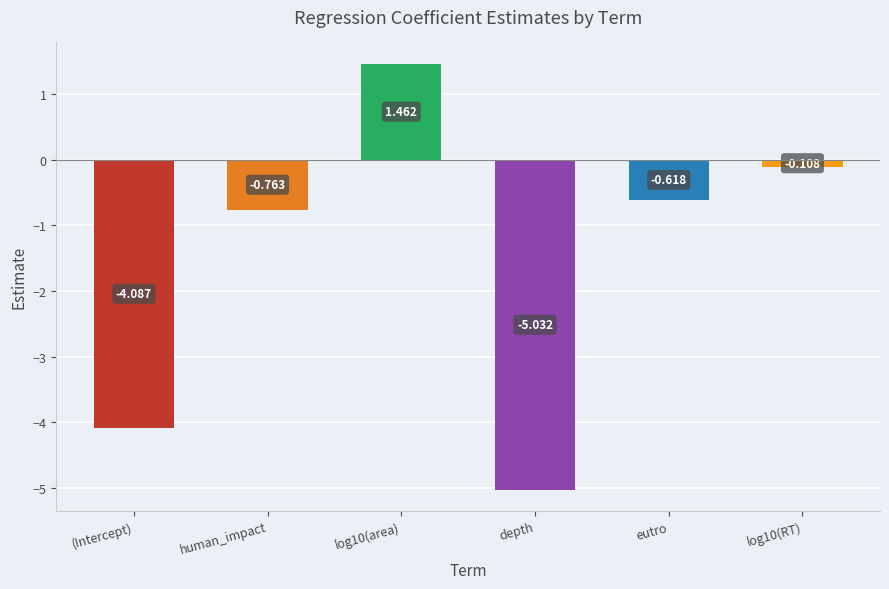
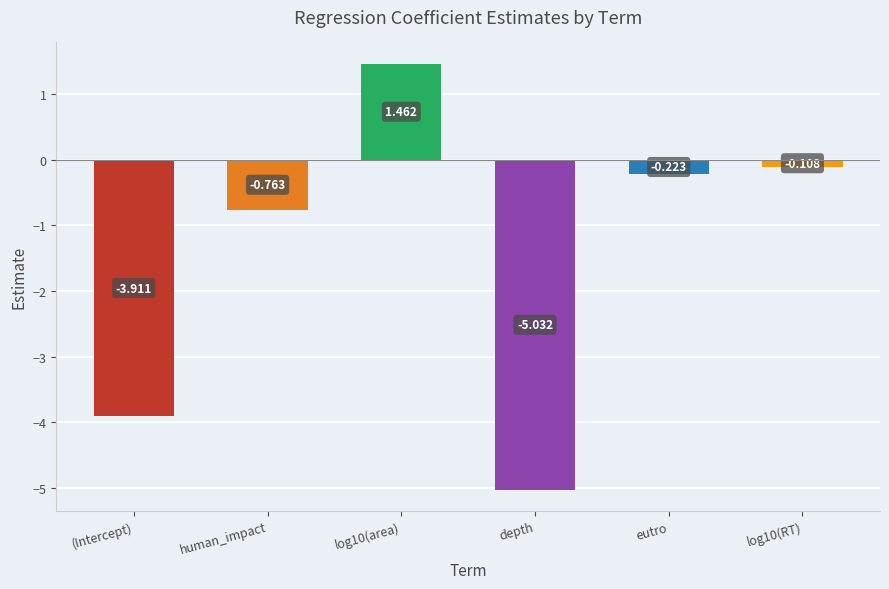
(Intercept): -4.087 -> -3.911
eutro: -0.618 -> -0.223
